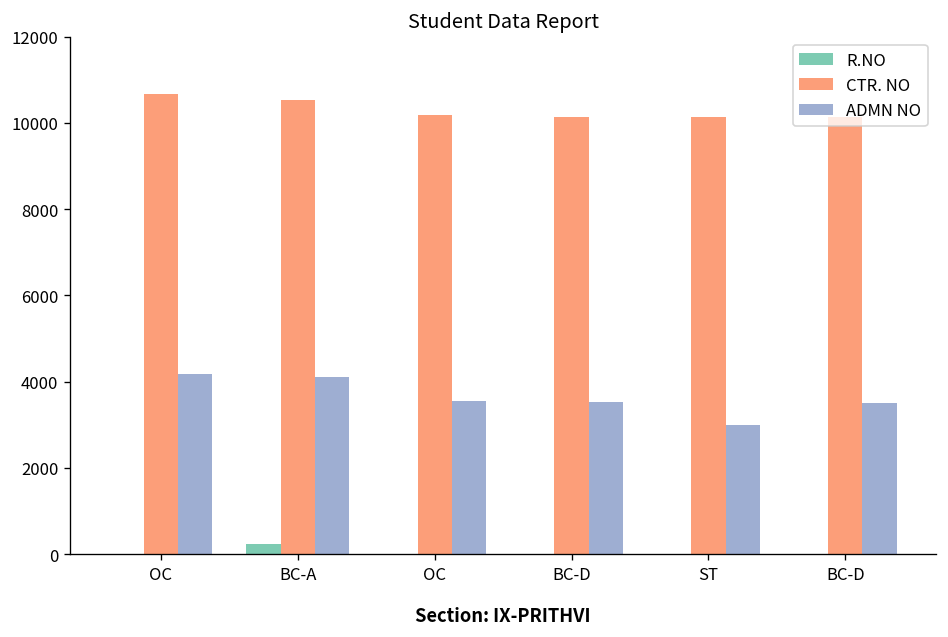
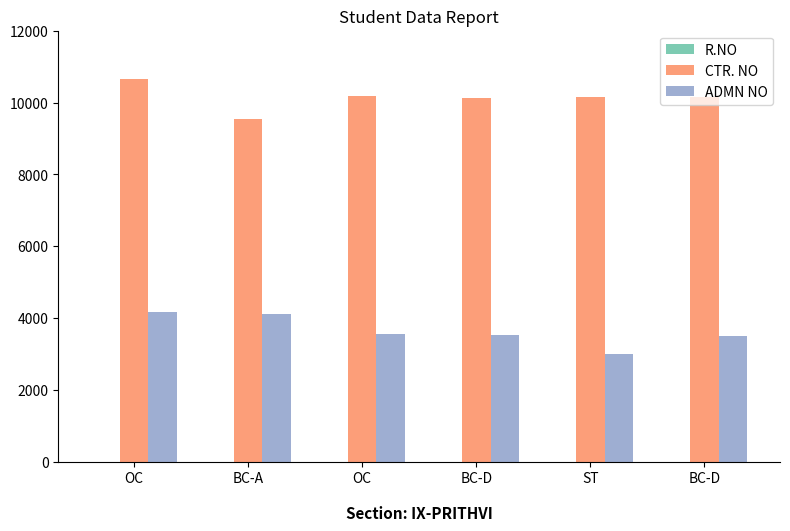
R.NO, BC-A: 200 -> 0
CTR. NO, BC-A: 10500 -> 9500
